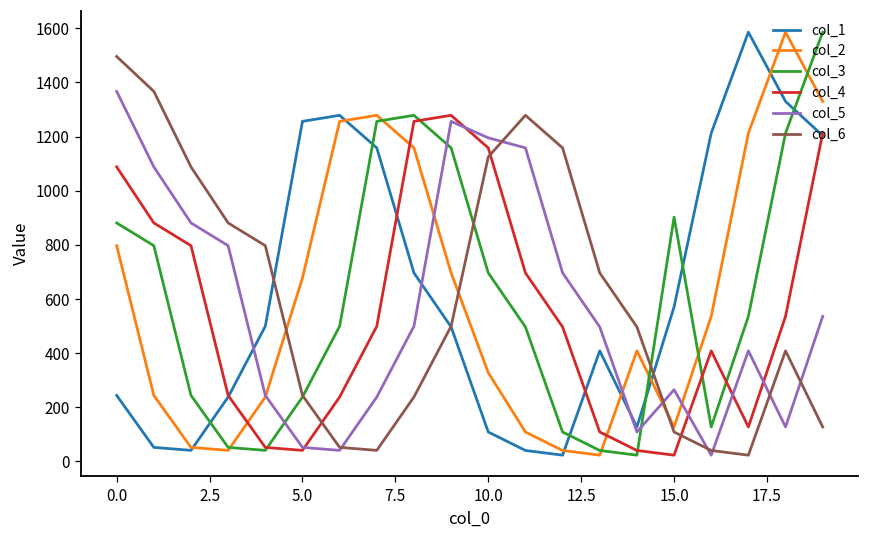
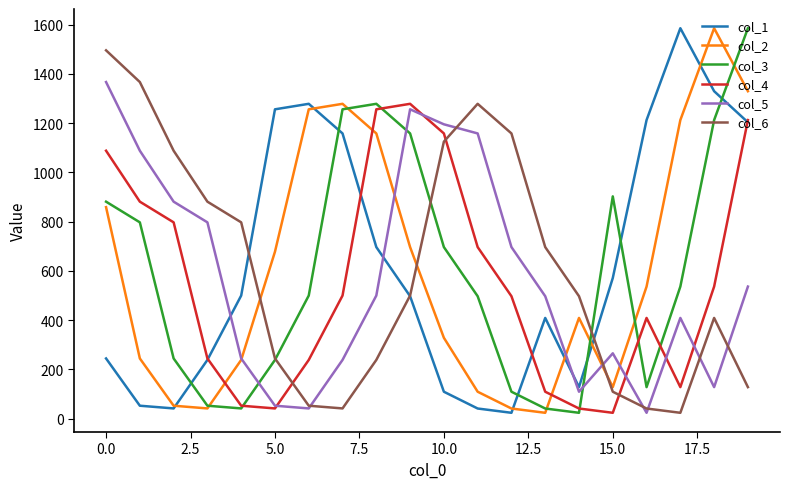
col_2, 0.0: 800 -> 860
